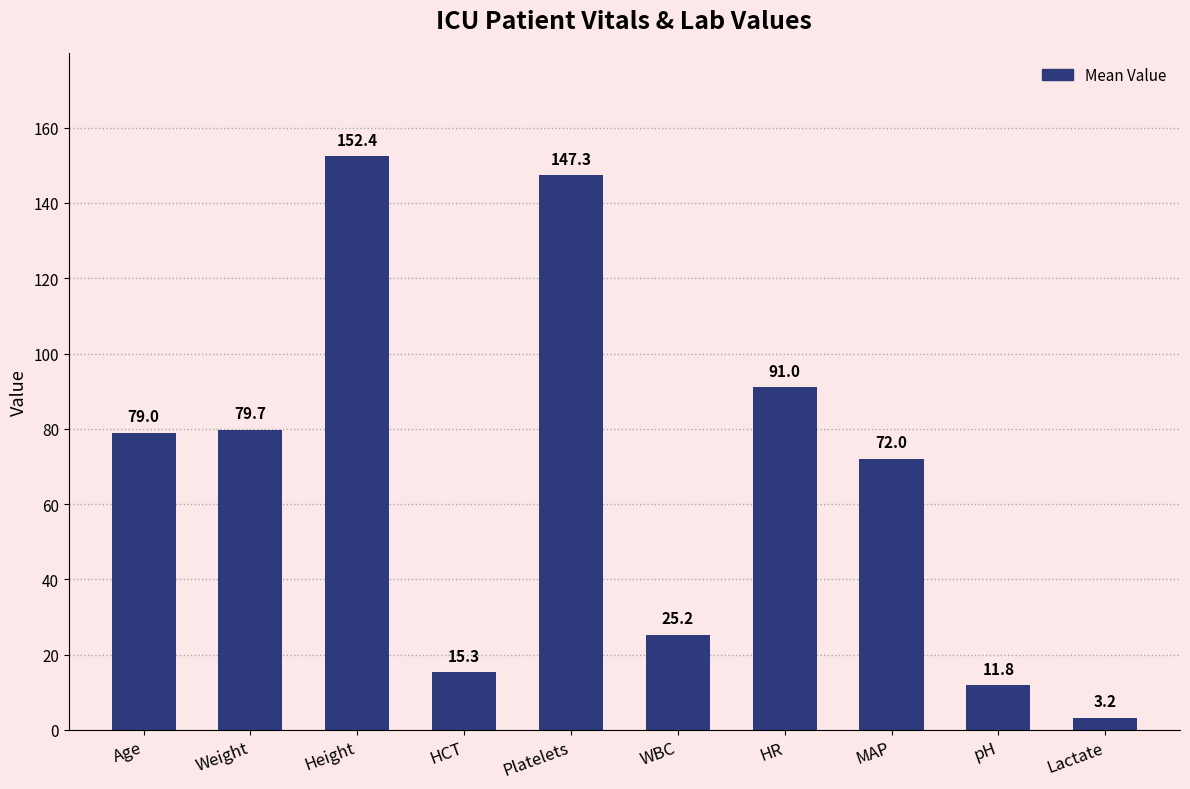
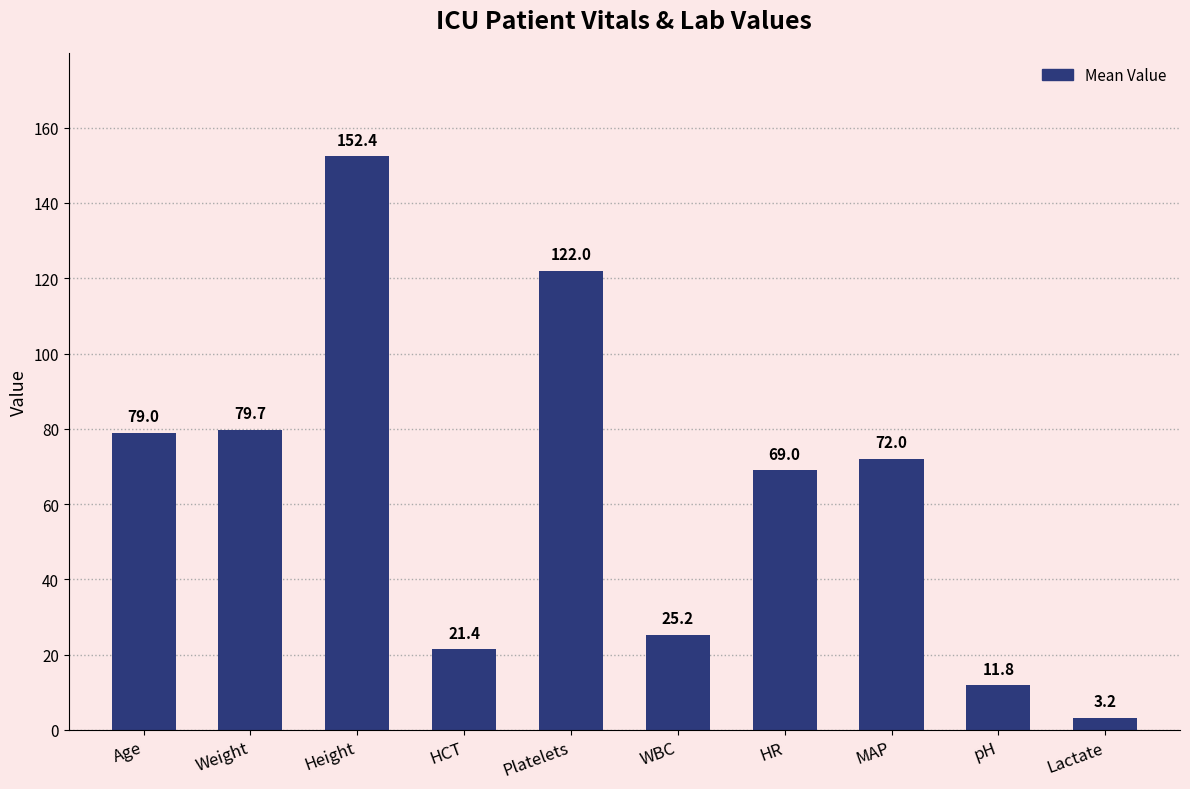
HCT: 15.3 -> 21.4
Platelets: 147.3 -> 122.0
HR: 91.0 -> 69.0
